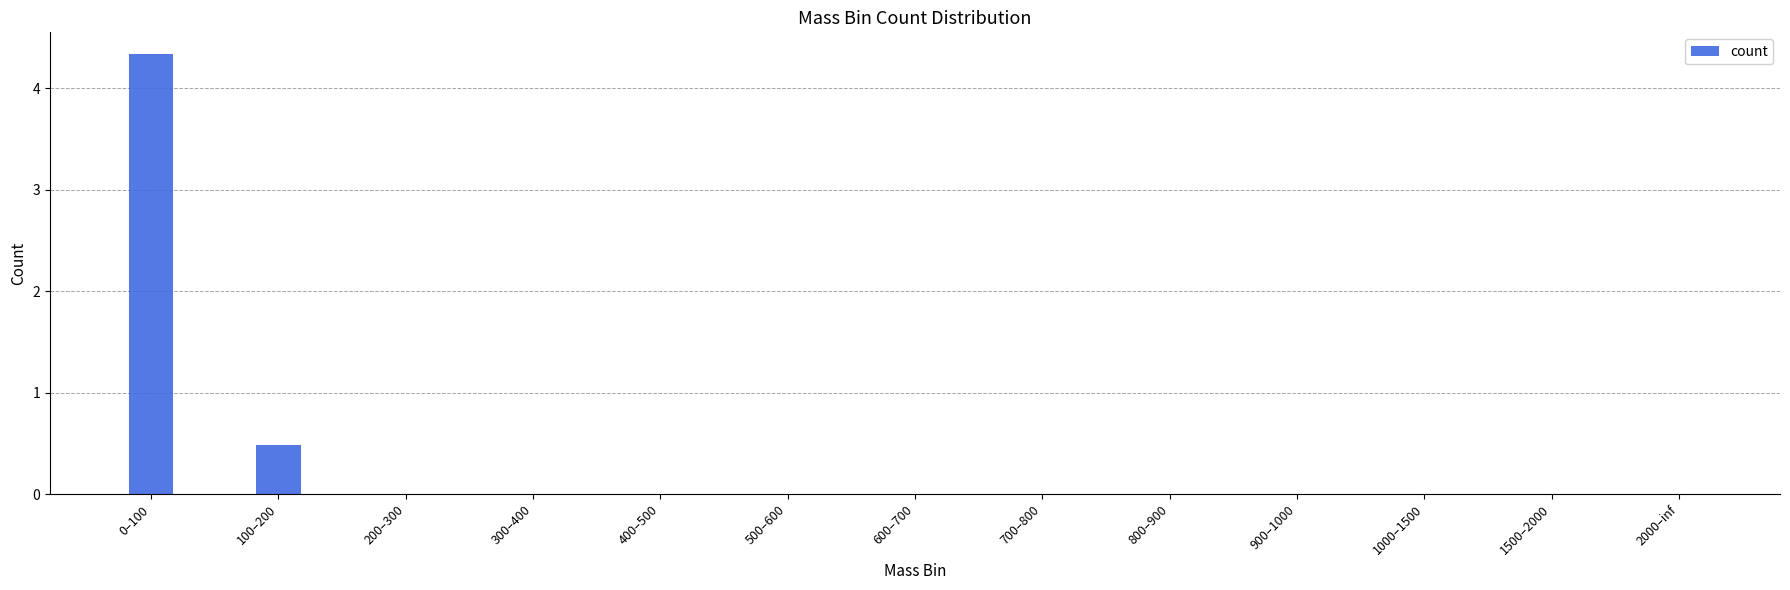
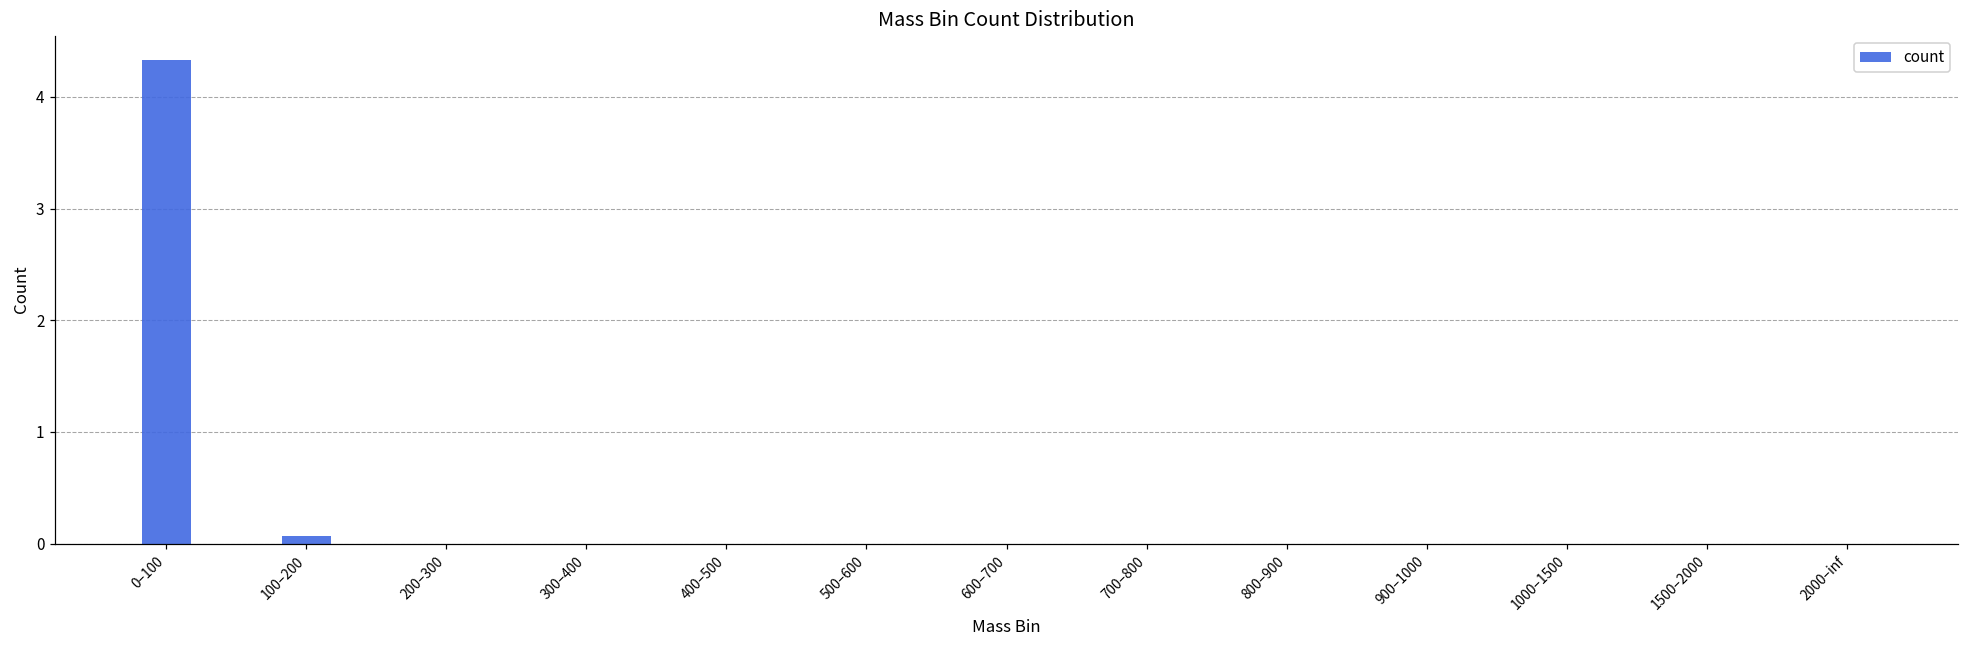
100–200: 0.48 -> 0.07
